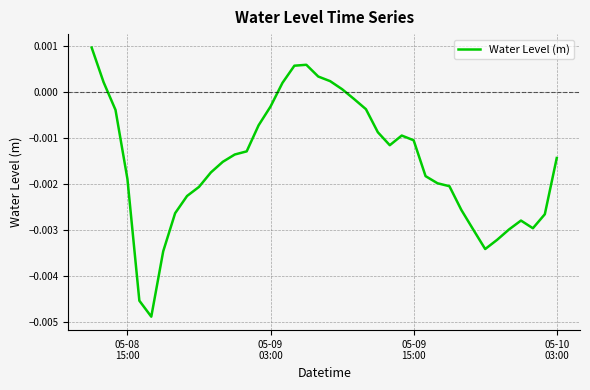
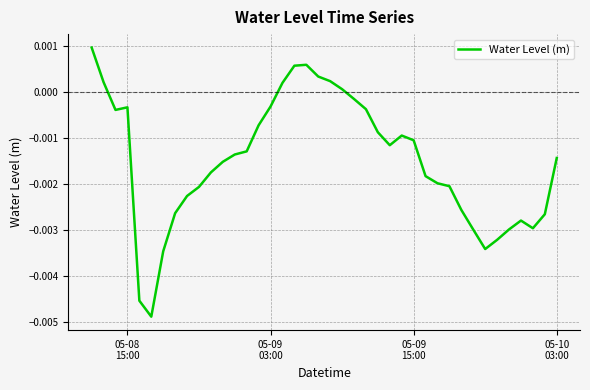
05-08 15:00: -0.0019 -> -0.0003
